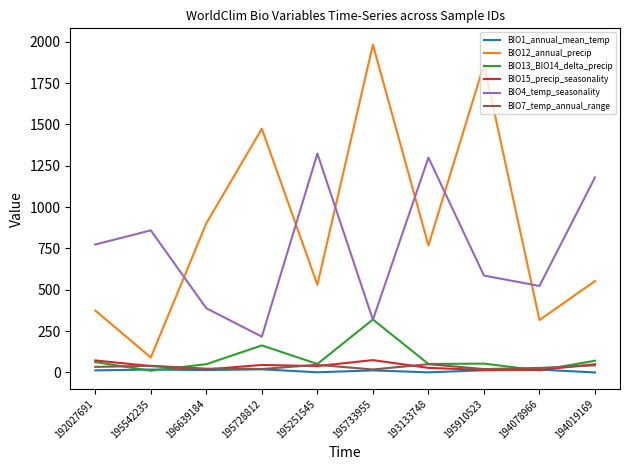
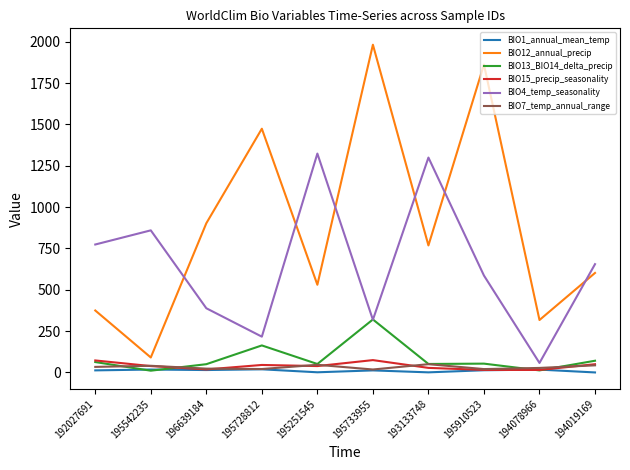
BIO4_temp_seasonality, 194078966: 520 -> 60
BIO12_annual_precip, 194019169: 550 -> 600
BIO4_temp_seasonality, 194019169: 1180 -> 650
